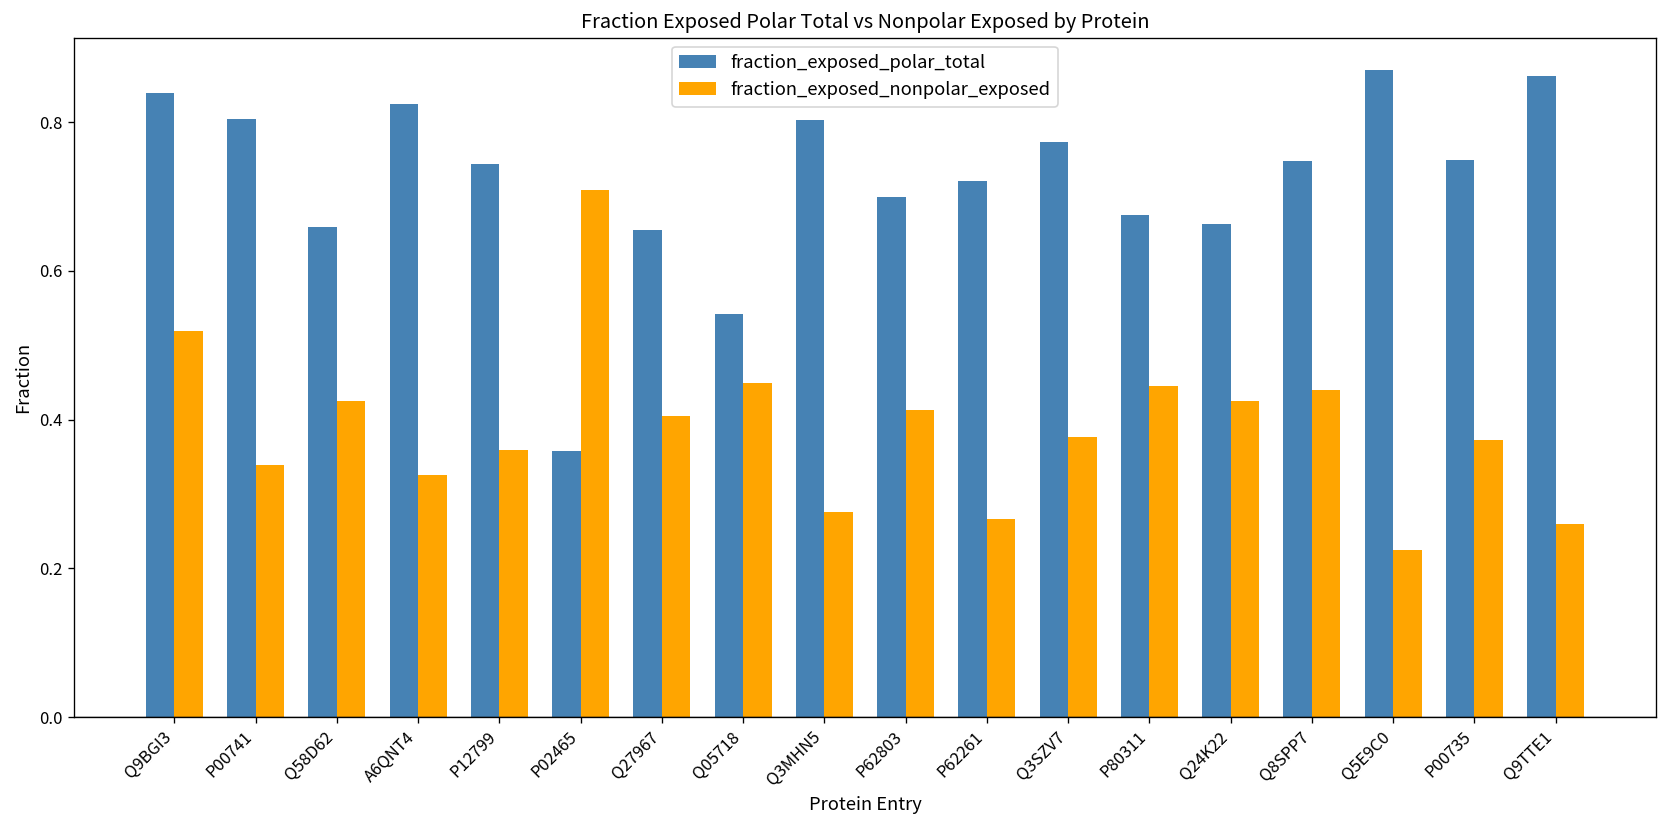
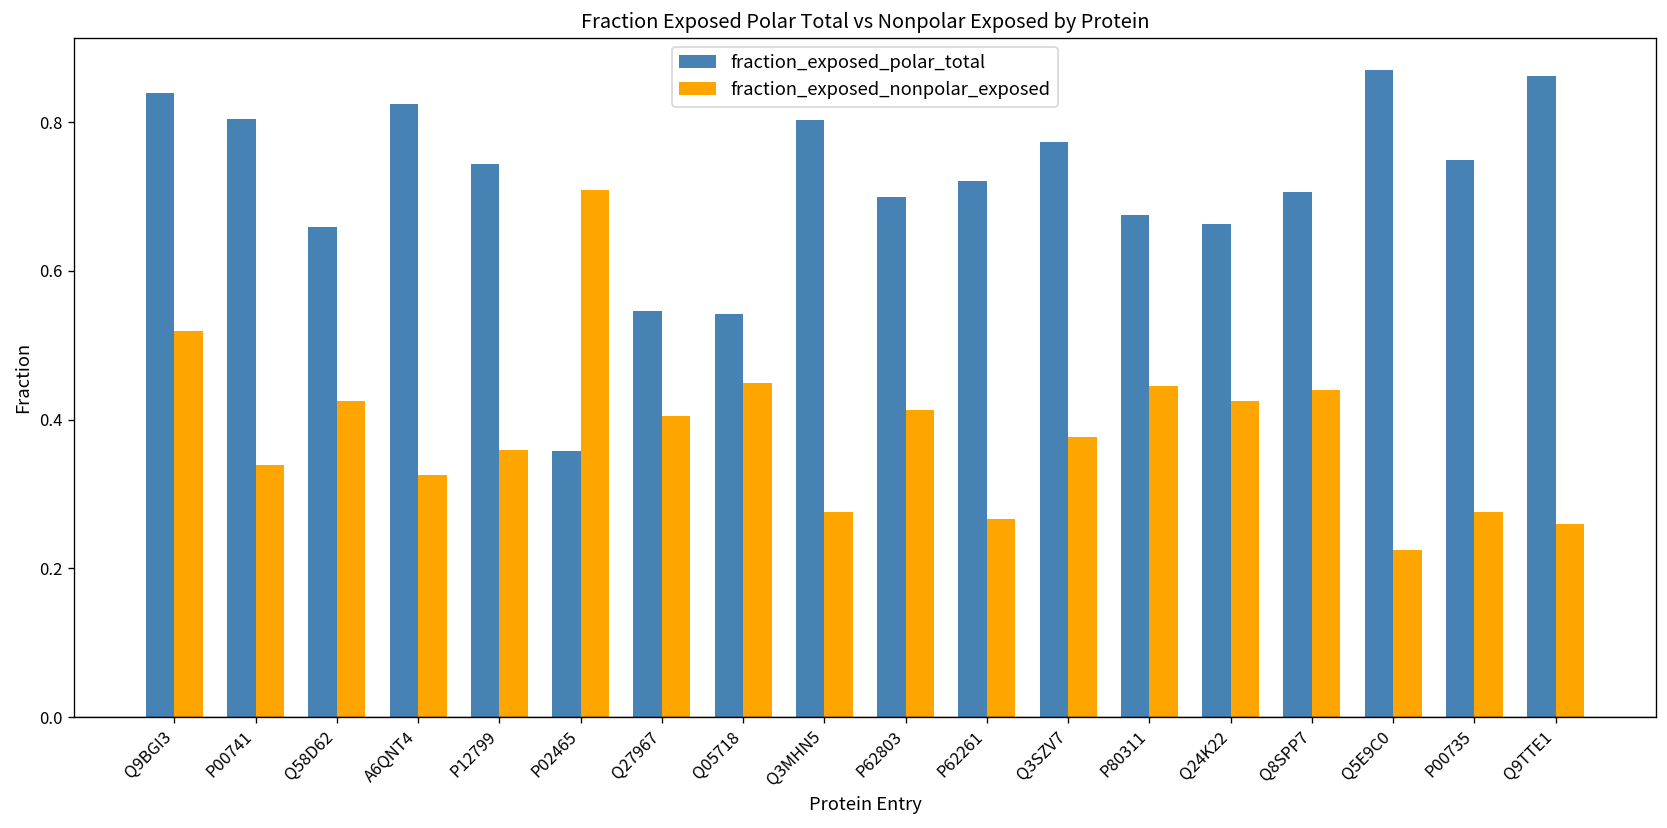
fraction_exposed_polar_total, Q27967: 0.66 -> 0.55
fraction_exposed_polar_total, Q8SPP7: 0.75 -> 0.71
fraction_exposed_nonpolar_exposed, P00735: 0.37 -> 0.28
